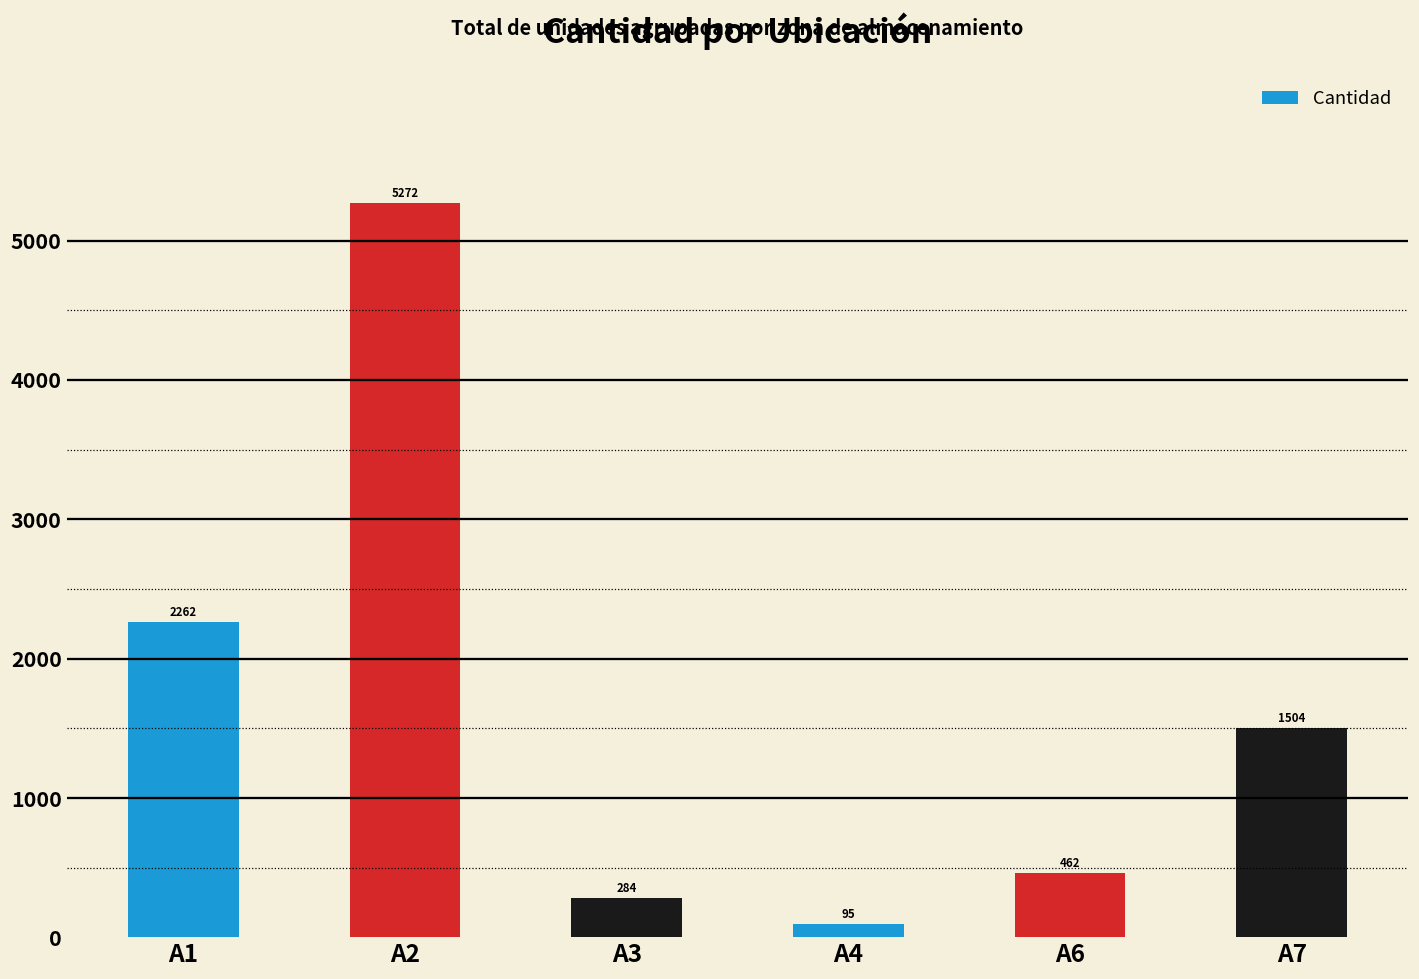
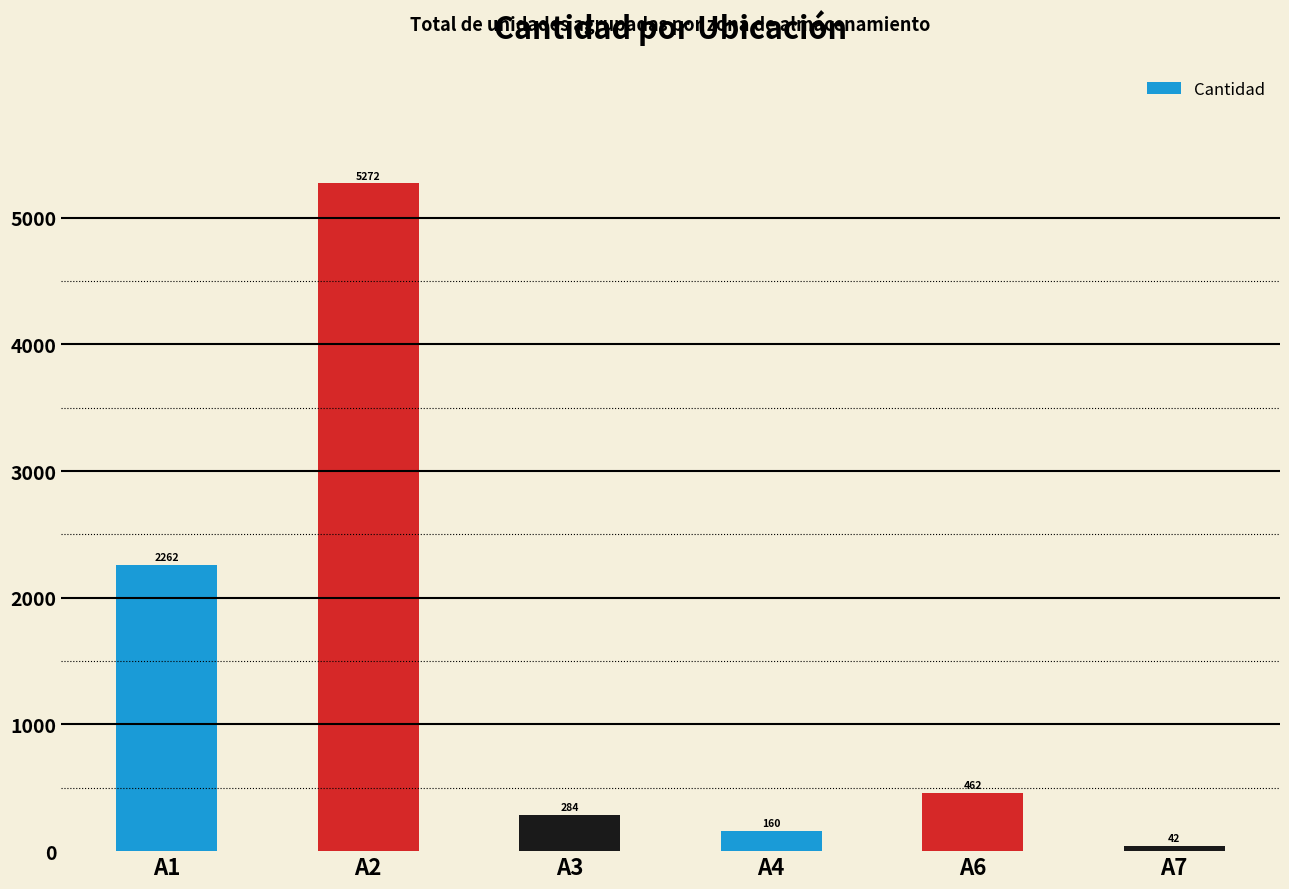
A4: 95 -> 160
A7: 1504 -> 42
